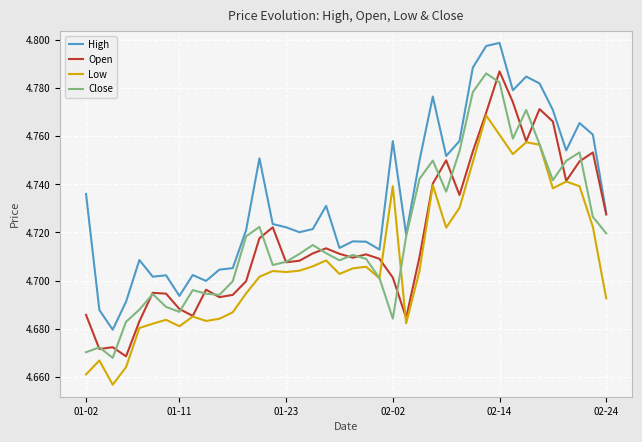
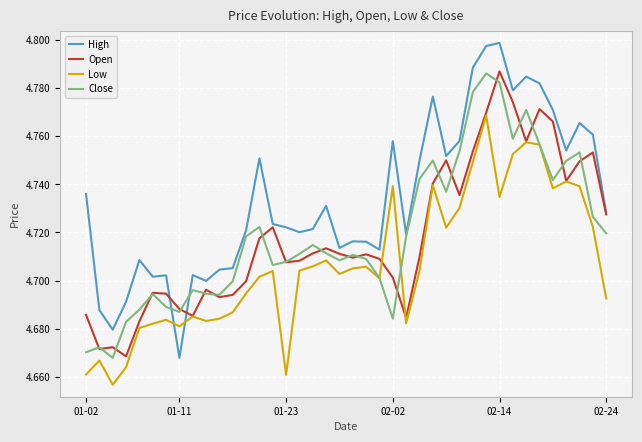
High, 01-11: 4.694 -> 4.668
Low, 01-23: 4.704 -> 4.661
Low, 02-14: 4.761 -> 4.735
